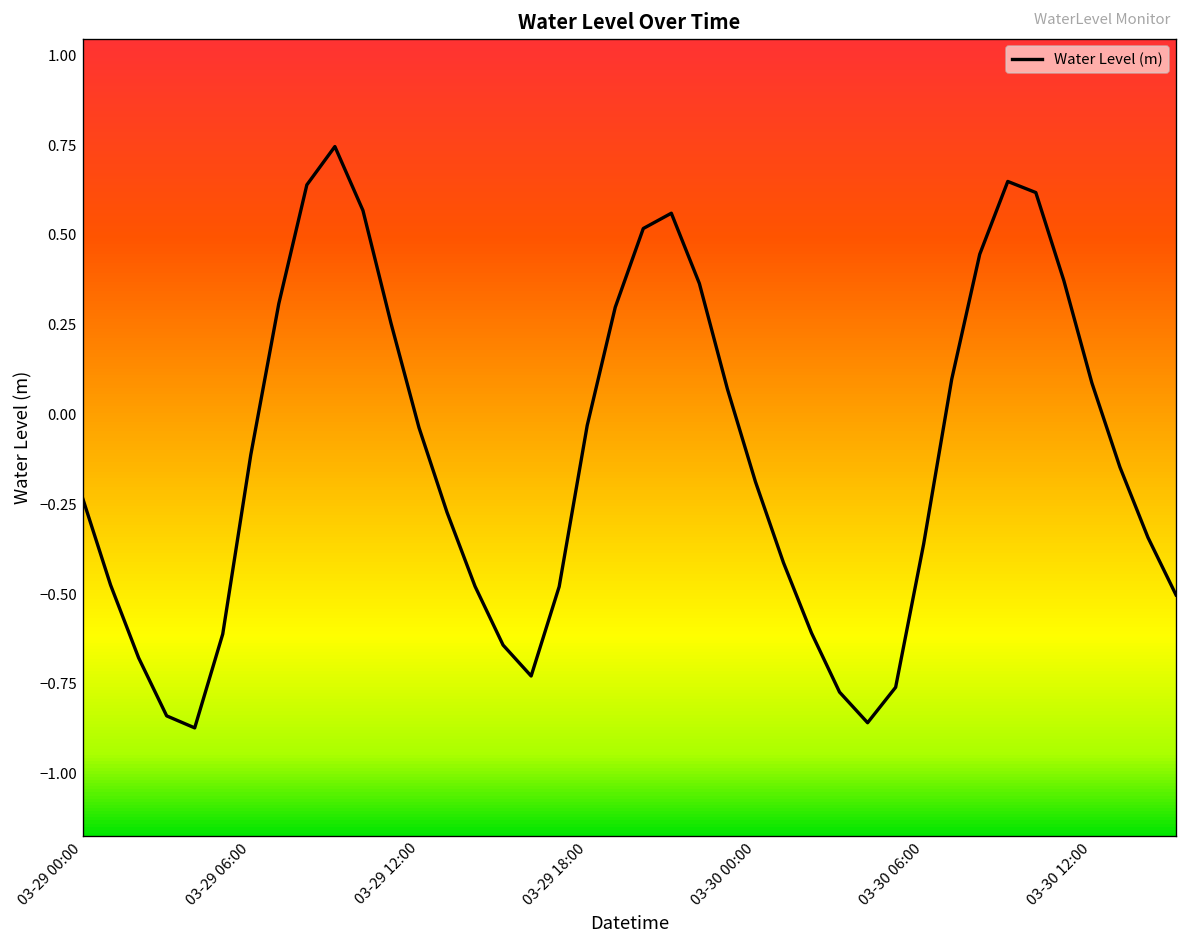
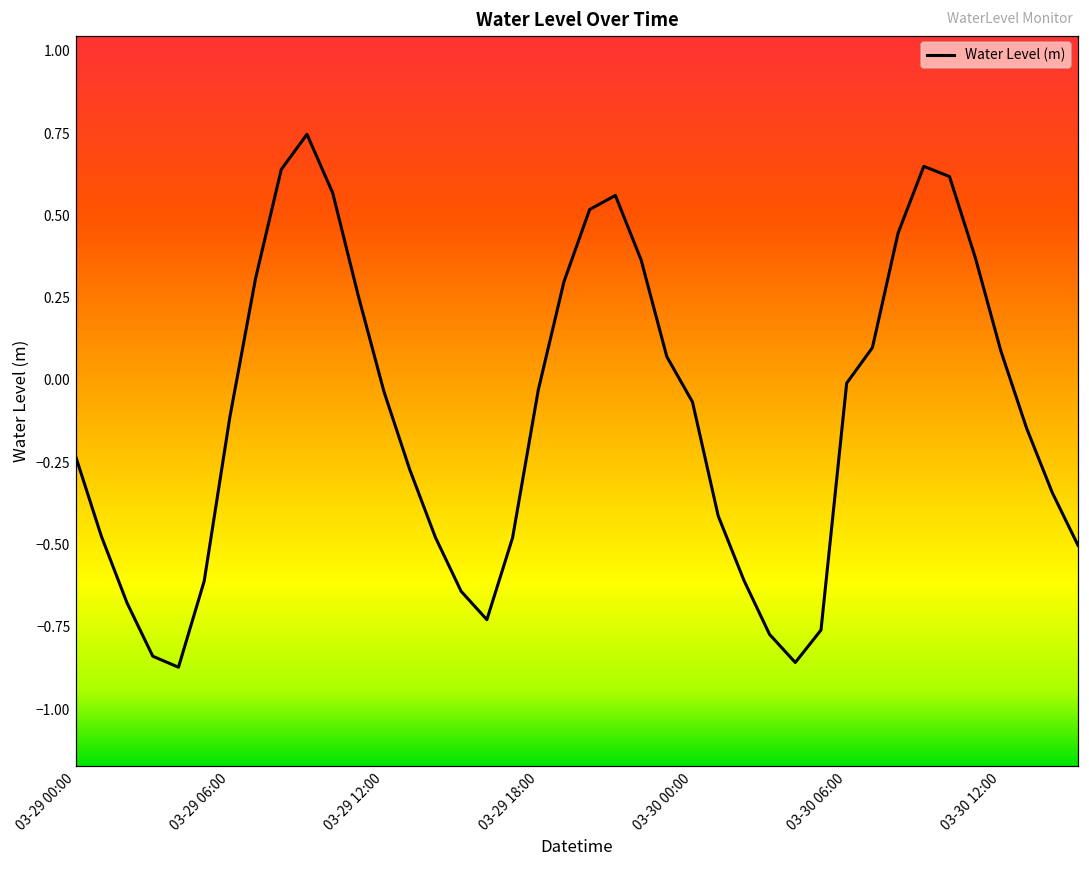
03-30 00:00: -0.19 -> -0.07
03-30 06:00: -0.36 -> -0.01
